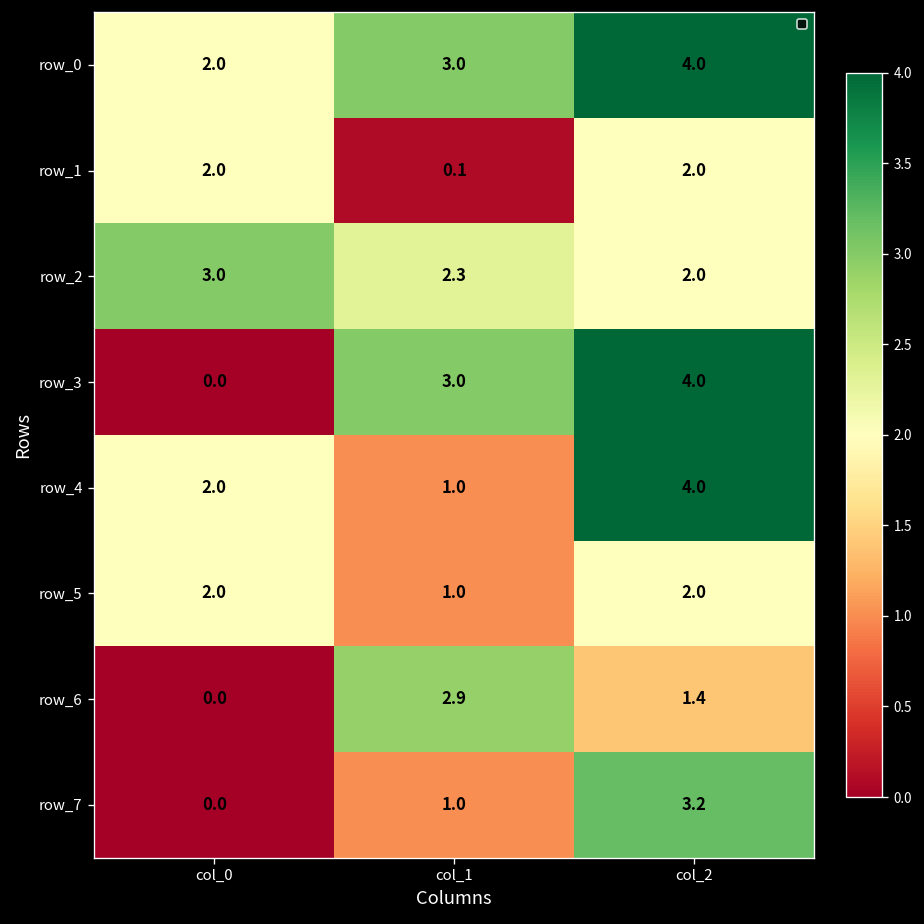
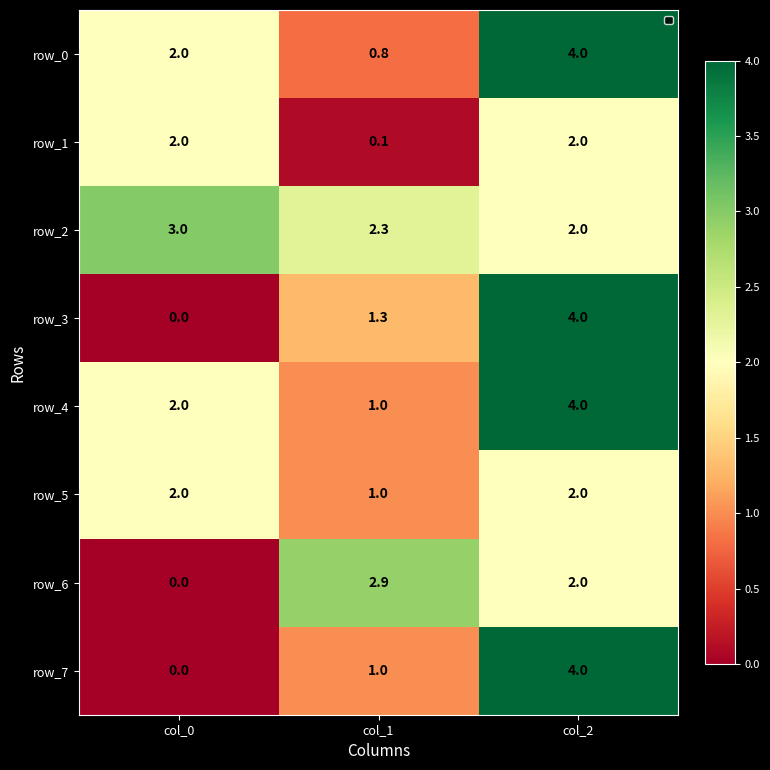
row_0, col_1: 3.0 -> 0.8
row_3, col_1: 3.0 -> 1.3
row_6, col_2: 1.4 -> 2.0
row_7, col_2: 3.2 -> 4.0
